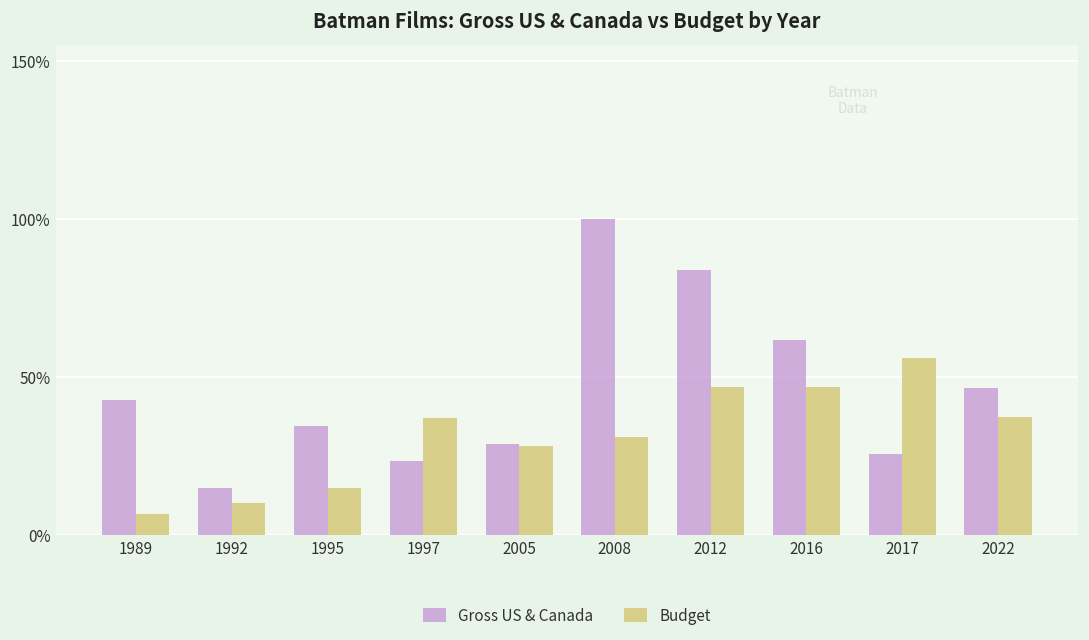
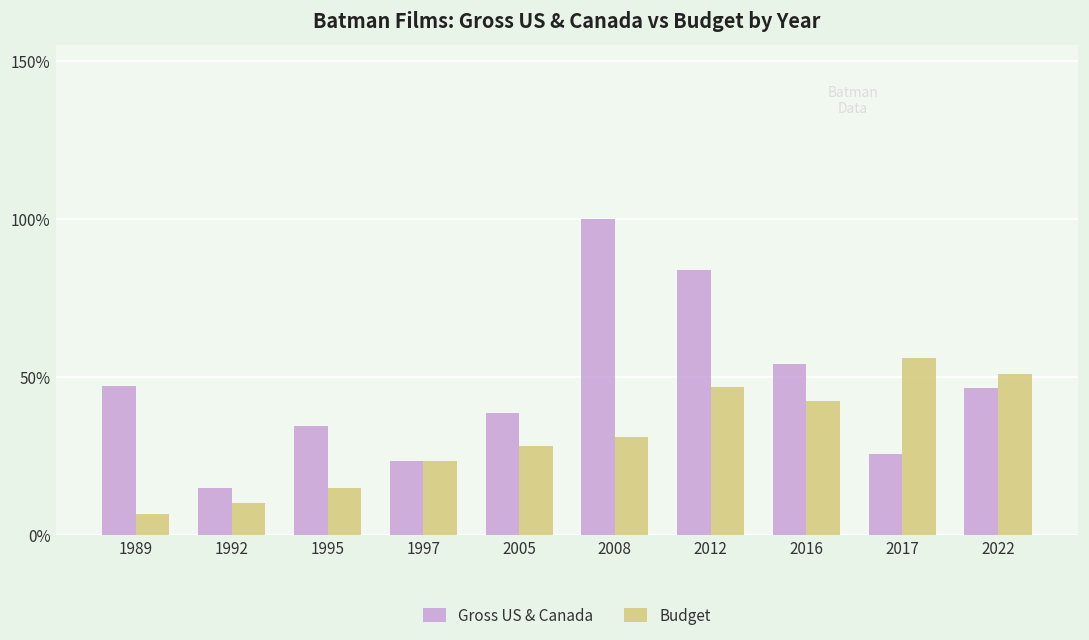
Gross US & Canada, 1989: 43% -> 47%
Budget, 1997: 37% -> 23%
Gross US & Canada, 2005: 29% -> 39%
Gross US & Canada, 2016: 62% -> 54%
Budget, 2016: 47% -> 42%
Budget, 2022: 37% -> 51%
